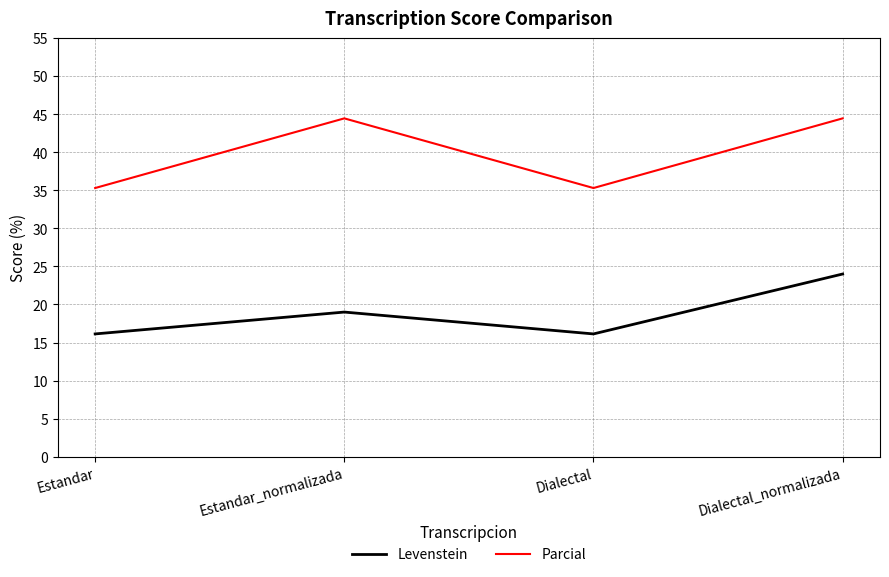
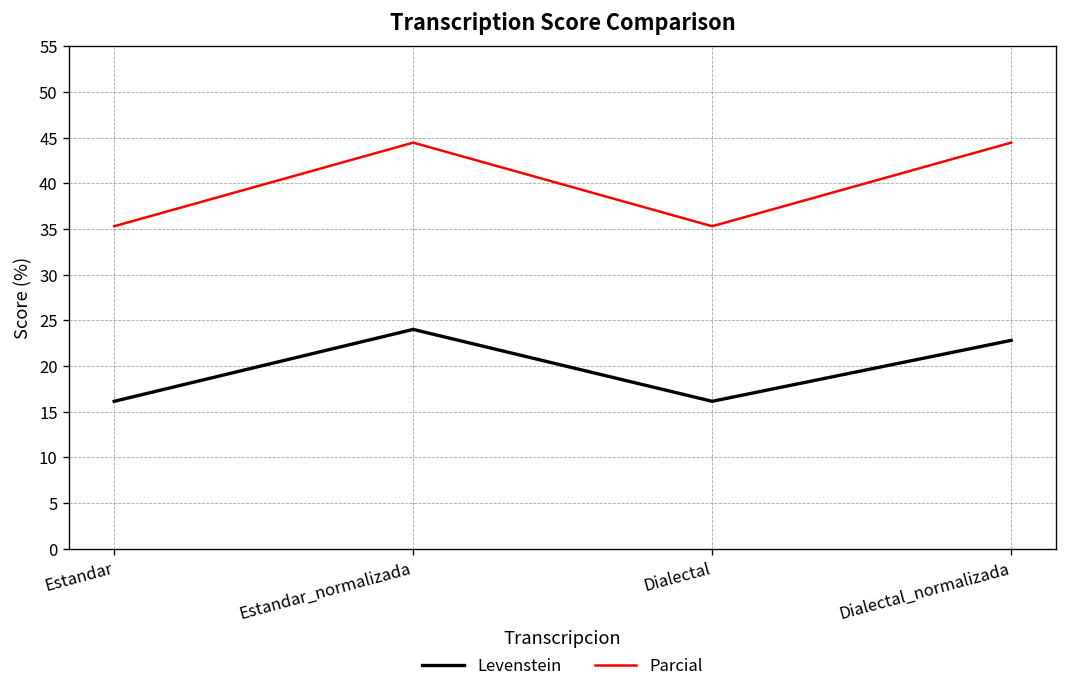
Levenstein, Estandar_normalizada: 19 -> 24
Levenstein, Dialectal_normalizada: 24 -> 23
